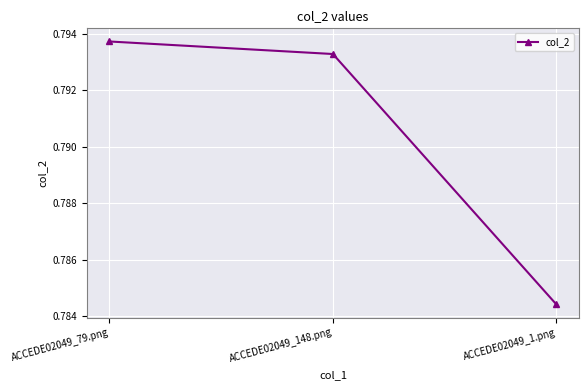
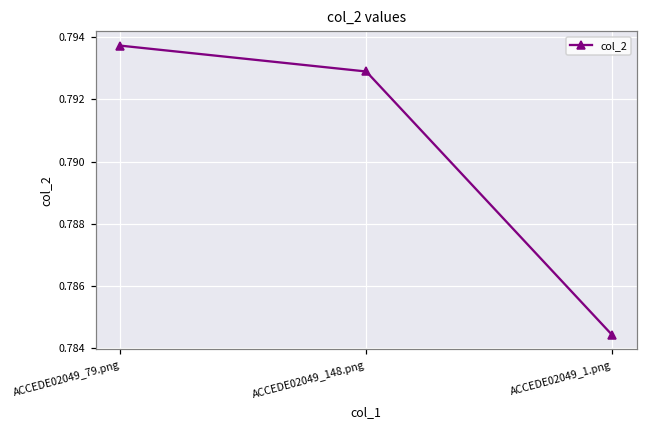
ACCEDE02049_148.png: 0.7933 -> 0.7929
